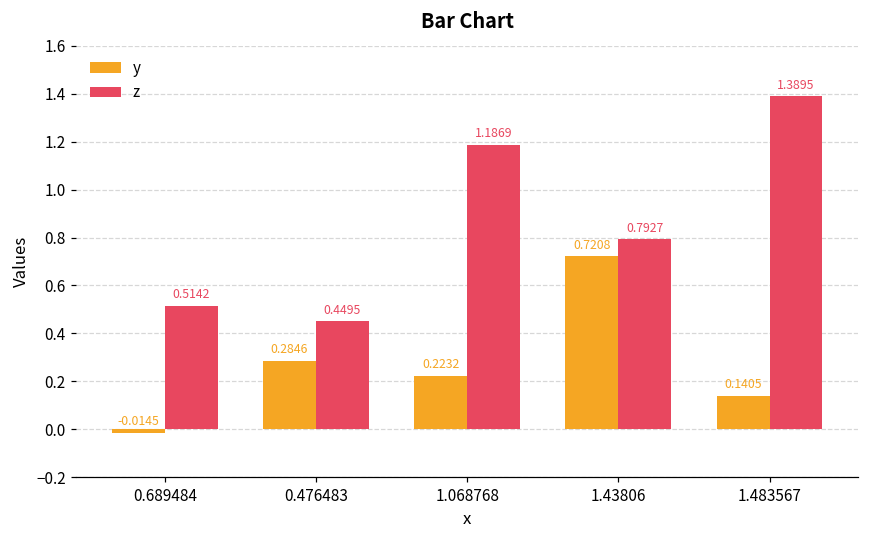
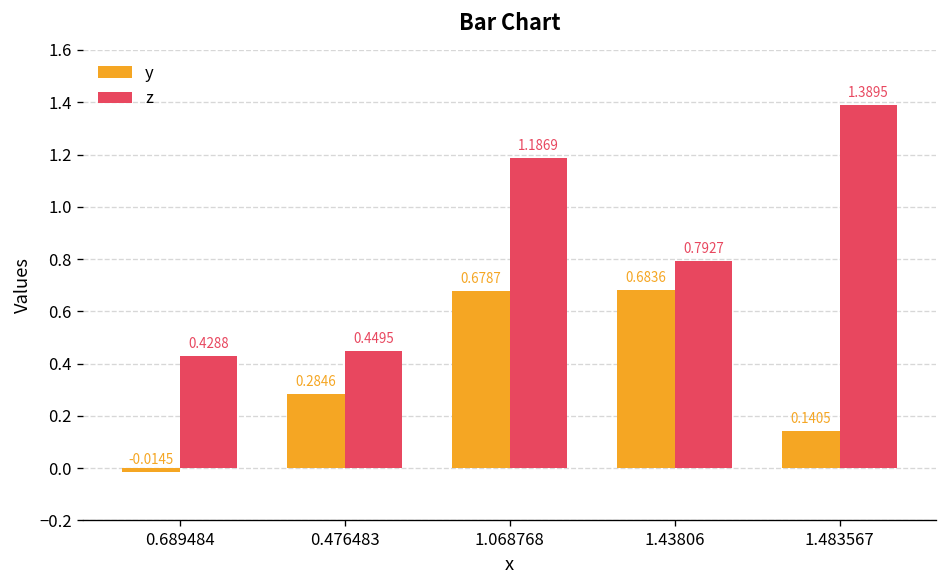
z, 0.689484: 0.5142 -> 0.4288
y, 1.068768: 0.2232 -> 0.6787
y, 1.43806: 0.7208 -> 0.6836
